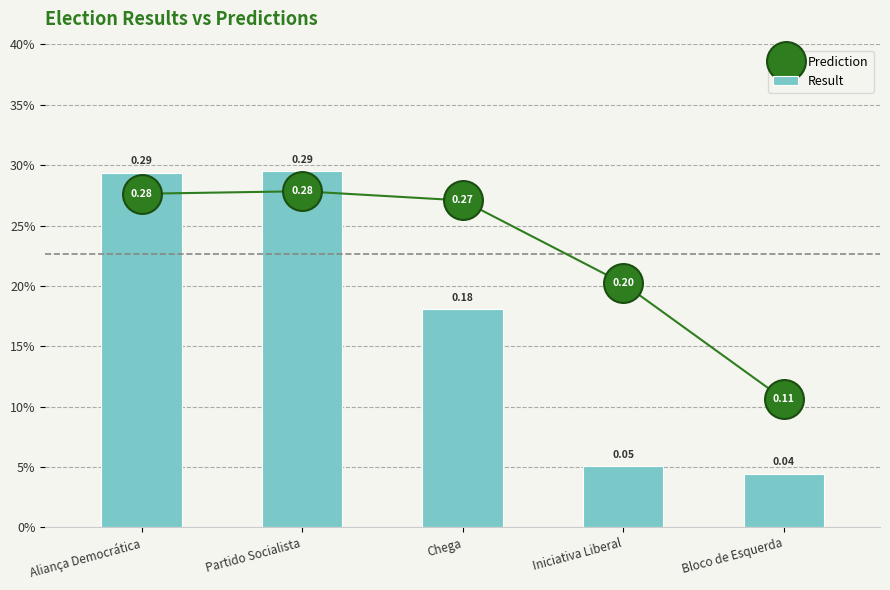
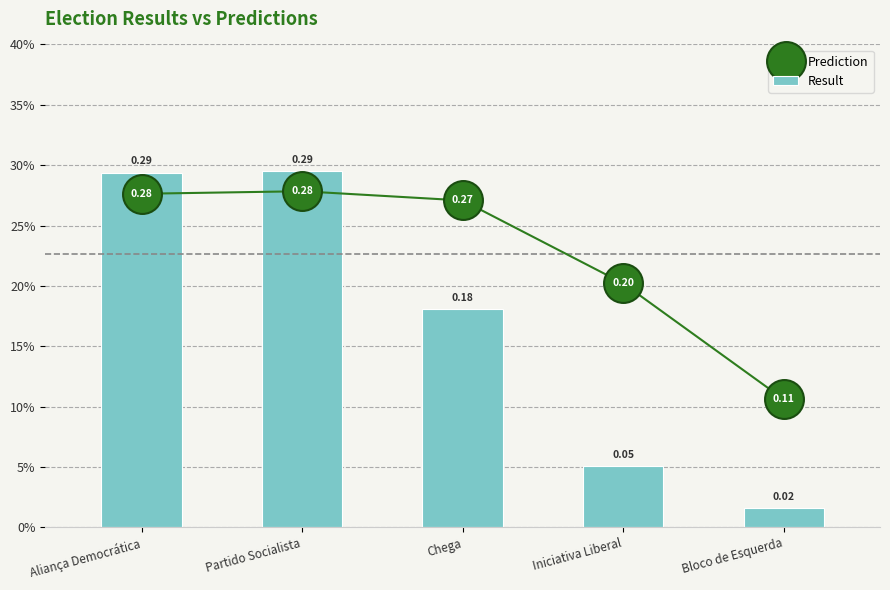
Result, Bloco de Esquerda: 0.04 -> 0.02
